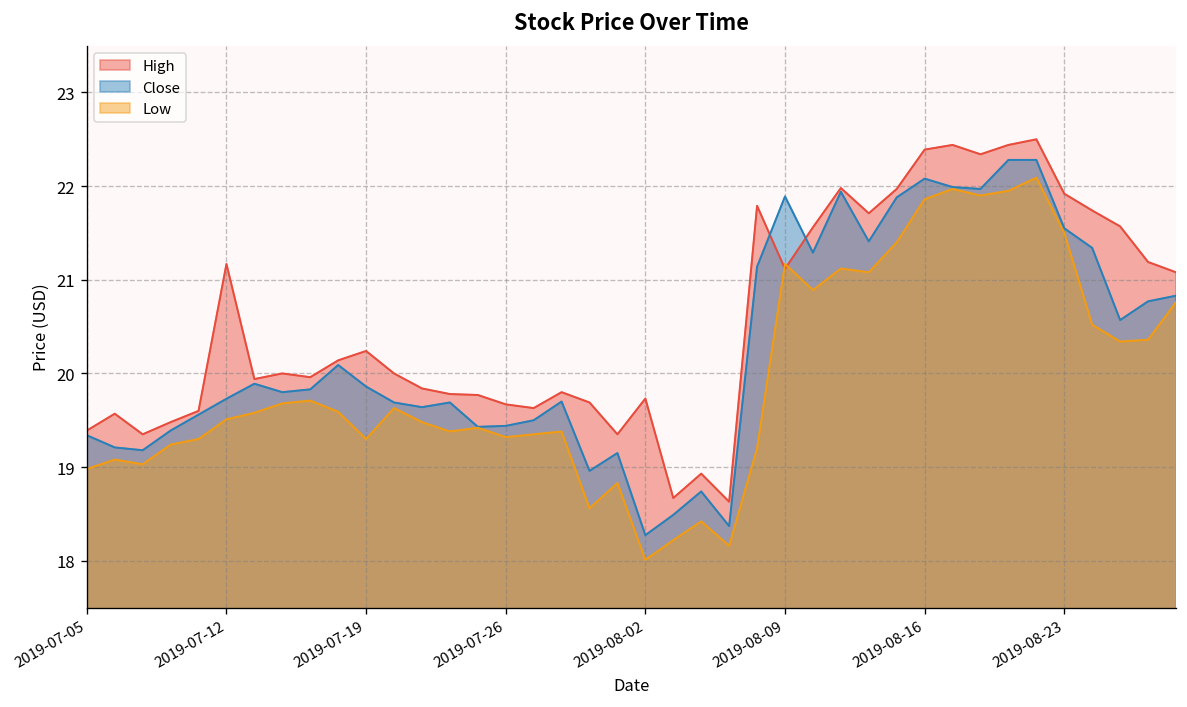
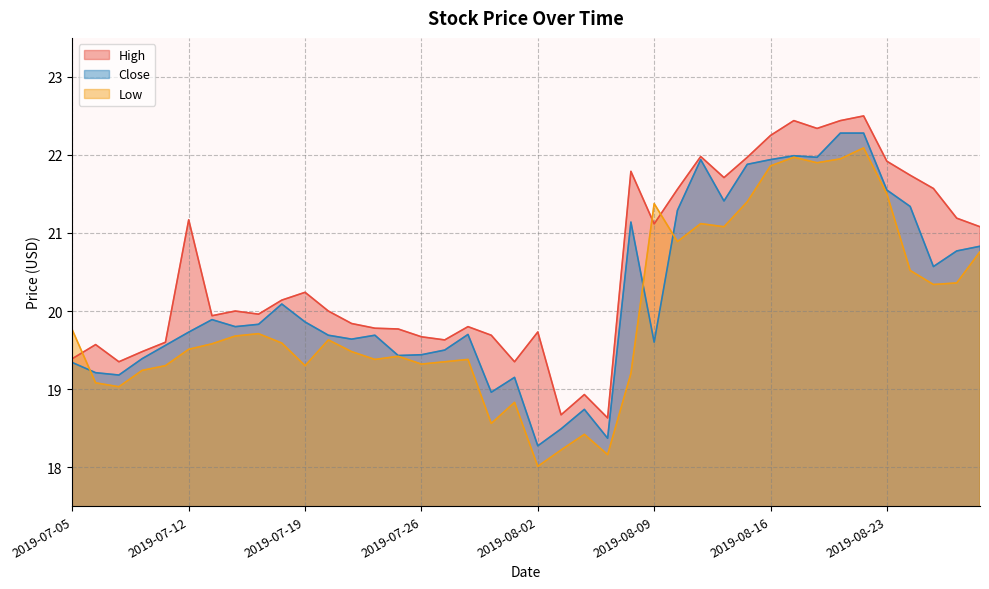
Low, 2019-07-05: 19.0 -> 19.8
Close, 2019-08-09: 21.9 -> 19.6
Low, 2019-08-09: 21.2 -> 21.4
High, 2019-08-16: 22.4 -> 22.3
Close, 2019-08-16: 22.1 -> 21.9
